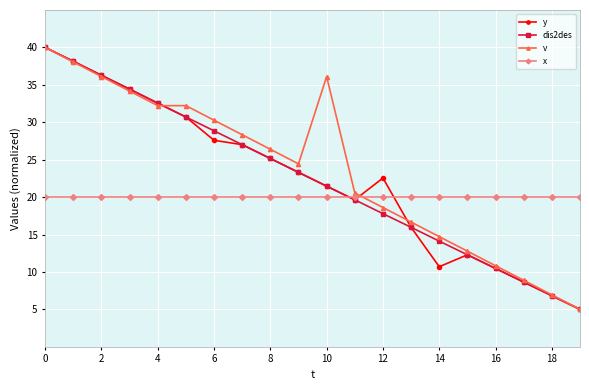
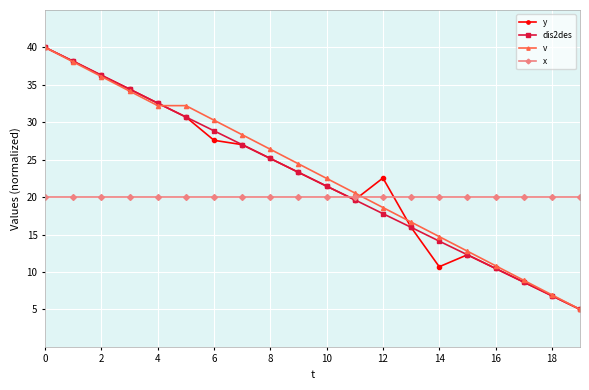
v, 10: 36 -> 23
